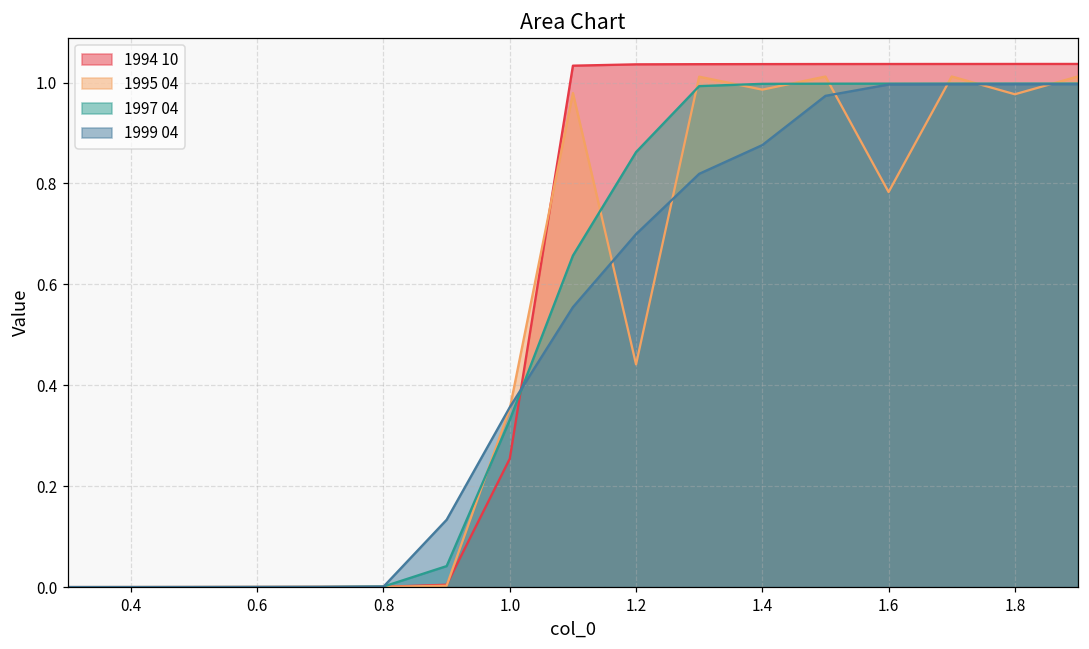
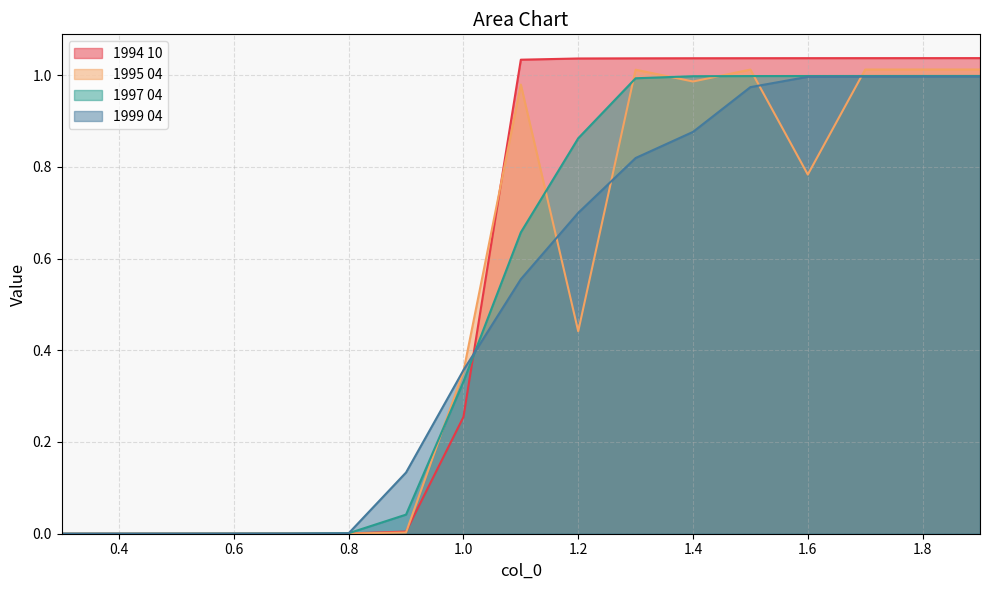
1995 04, 1.8: 0.98 -> 1.01
